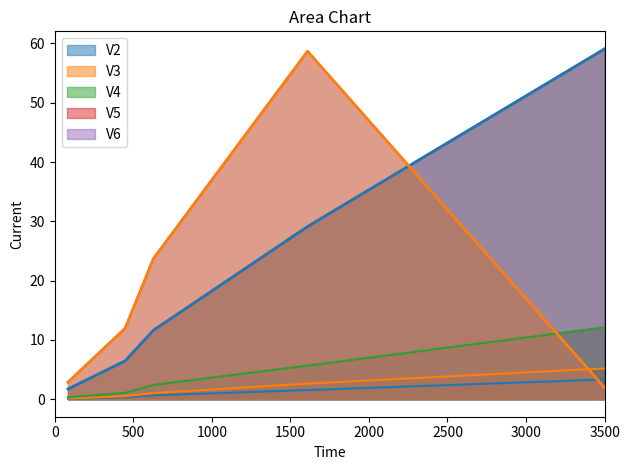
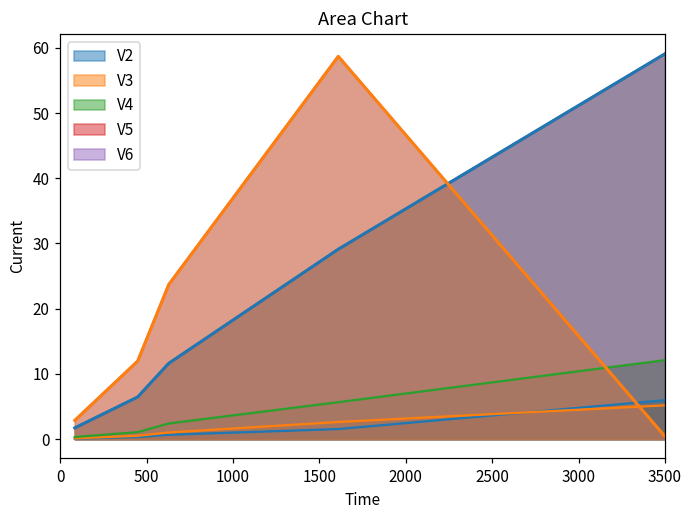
V2, 3500: 3 -> 6
V6, 3500: 2 -> 0
